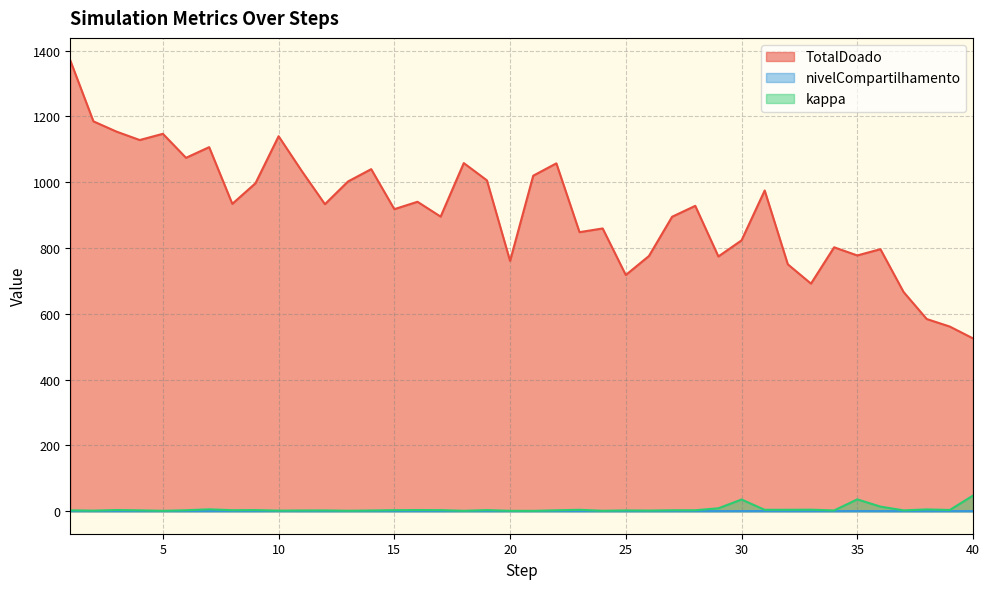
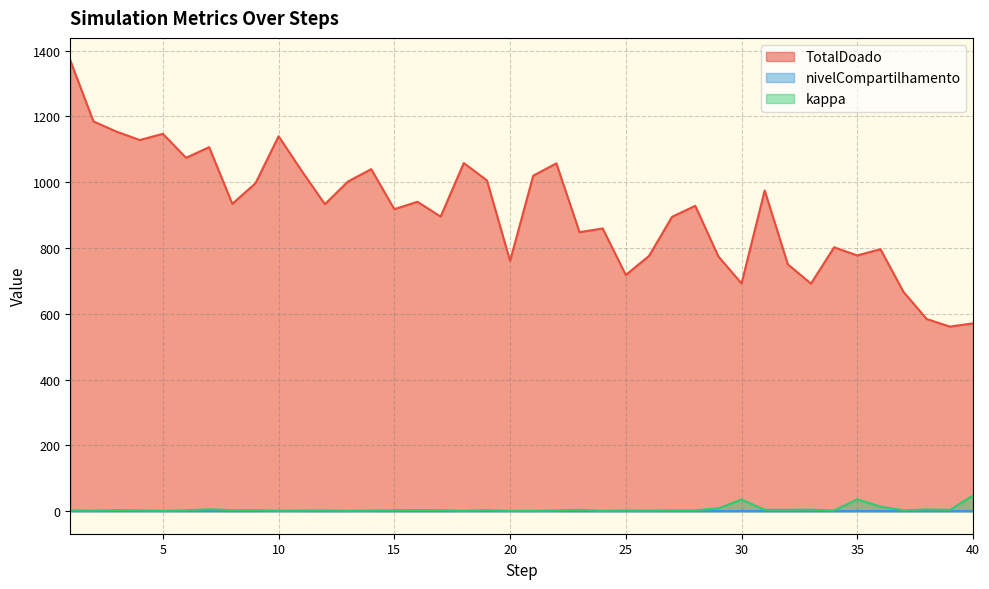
TotalDoado, 30: 820 -> 690
TotalDoado, 40: 530 -> 570
